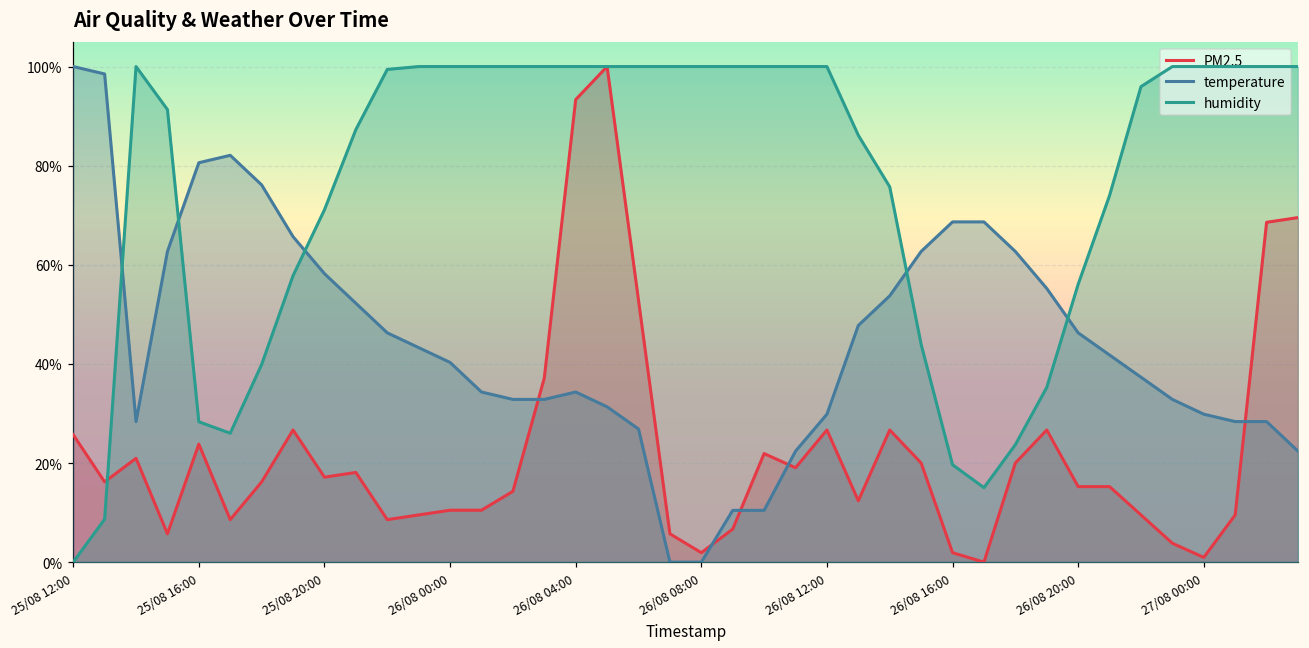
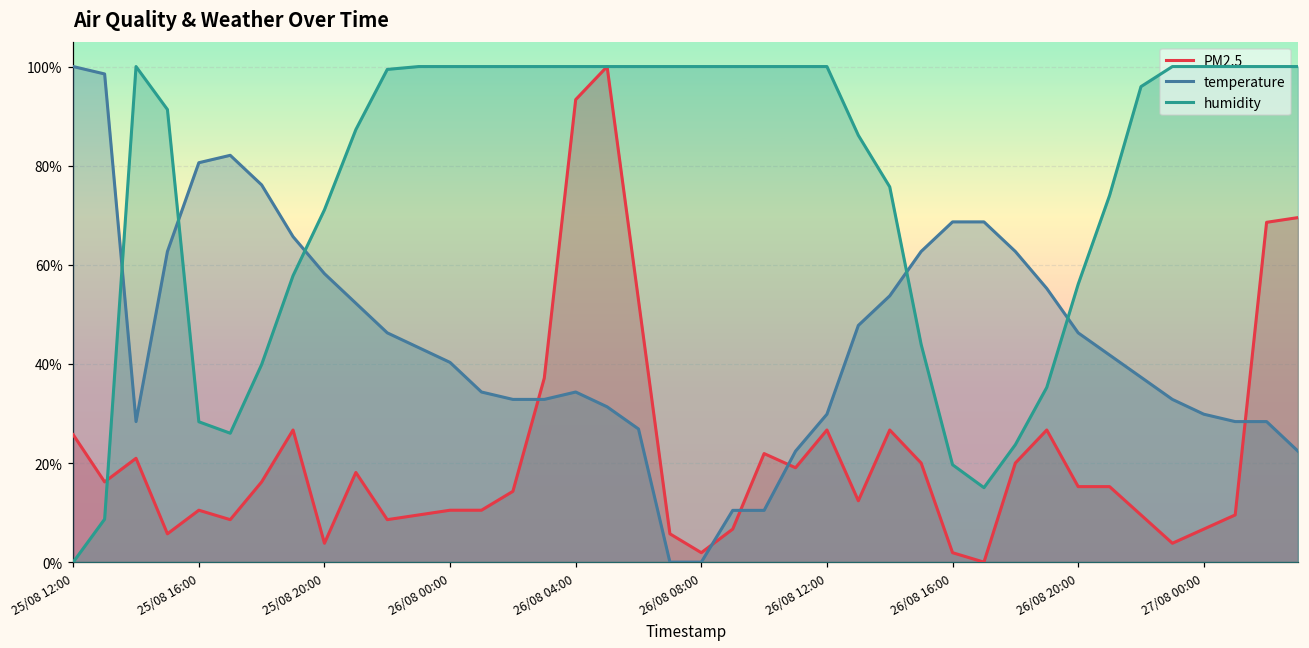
PM2.5, 25/08 16:00: 24% -> 10%
PM2.5, 25/08 20:00: 17% -> 4%
PM2.5, 27/08 00:00: 1% -> 7%
